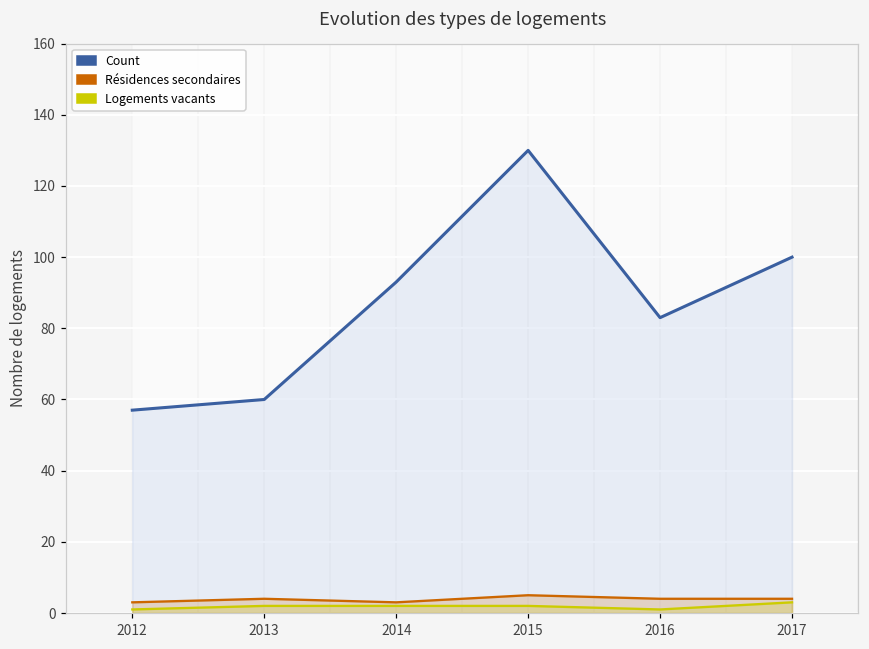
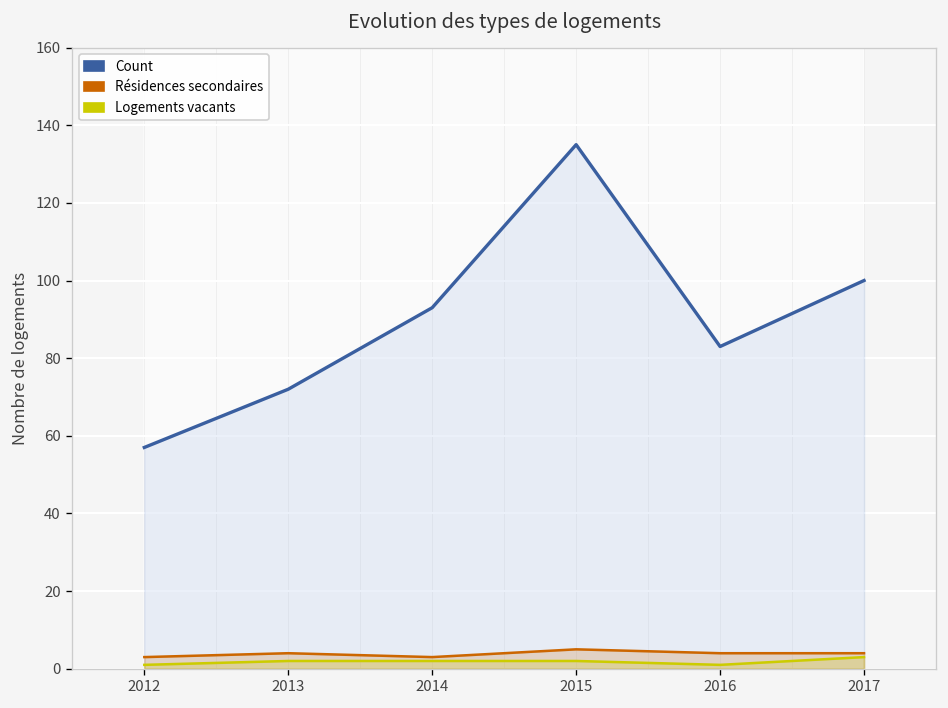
Count, 2013: 60 -> 72
Count, 2015: 130 -> 135
